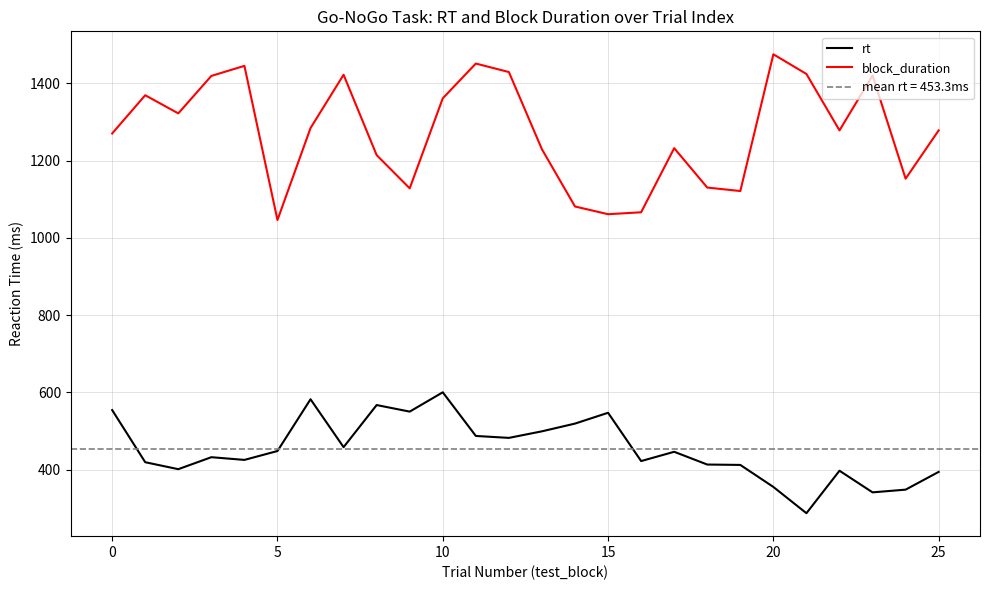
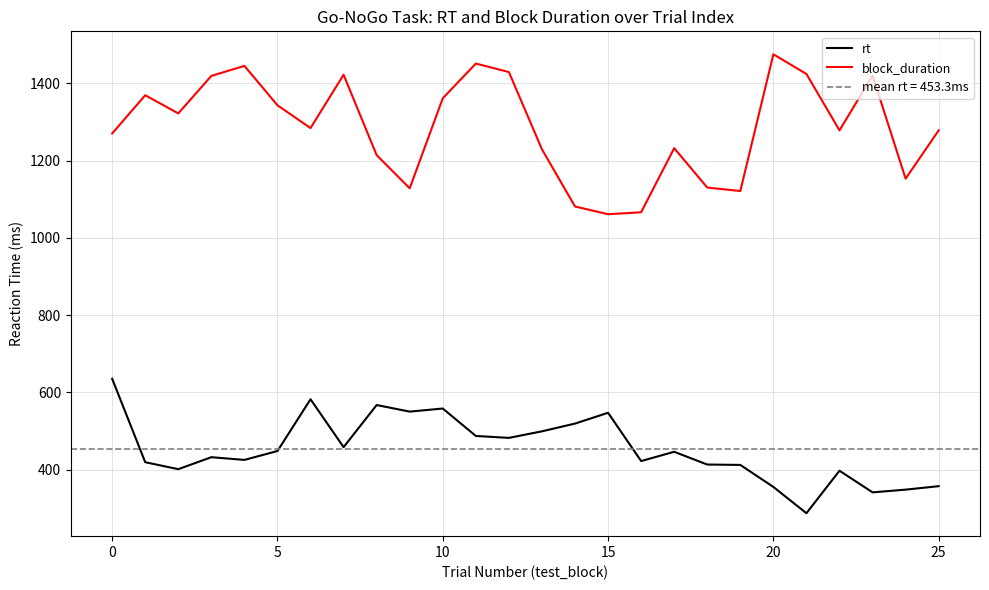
rt, 0: 550 -> 640
block_duration, 5: 1050 -> 1340
rt, 10: 600 -> 560
rt, 25: 390 -> 360
